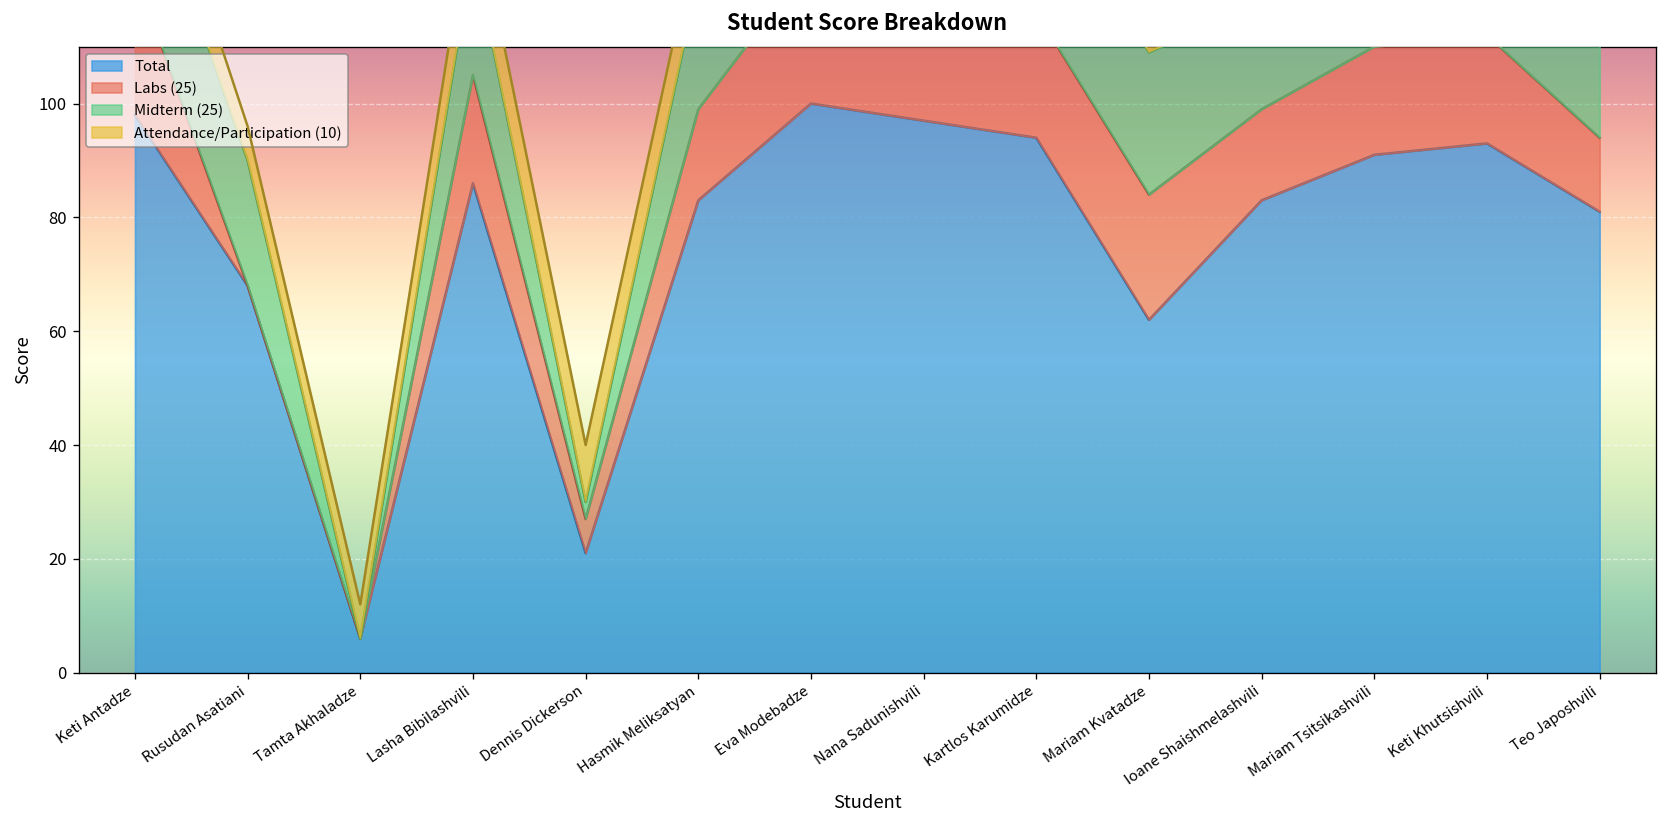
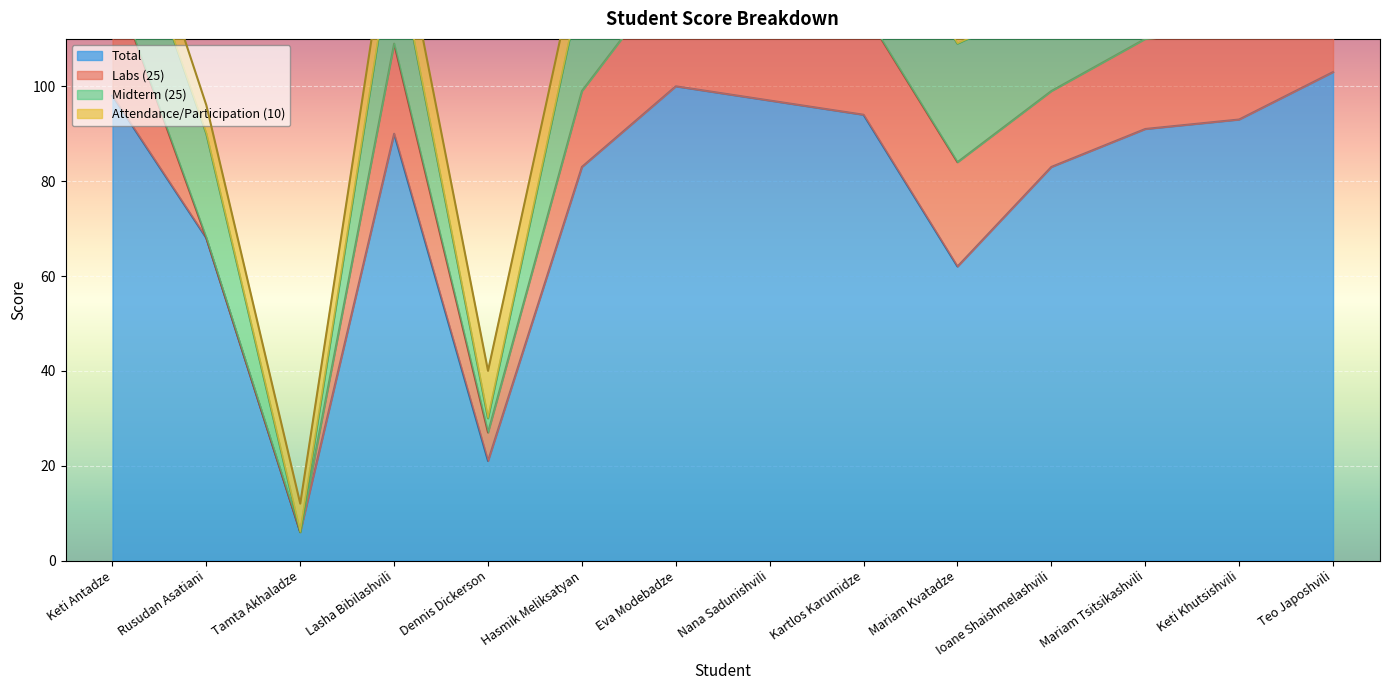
Total, Lasha Bibilashvili: 86 -> 90
Total, Teo Japoshvili: 81 -> 103
